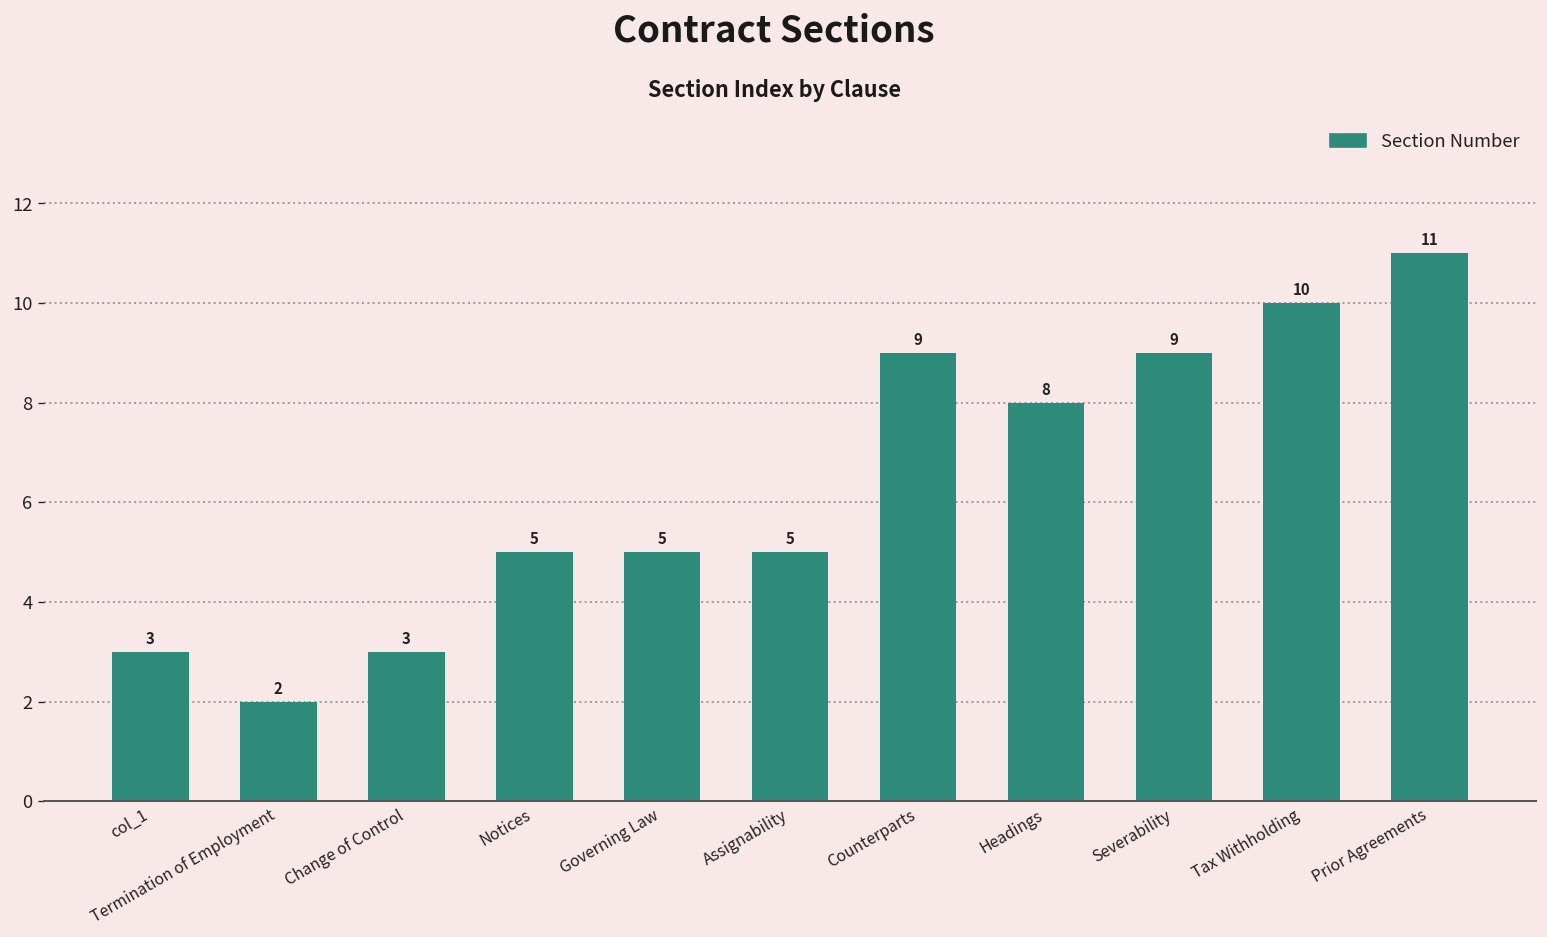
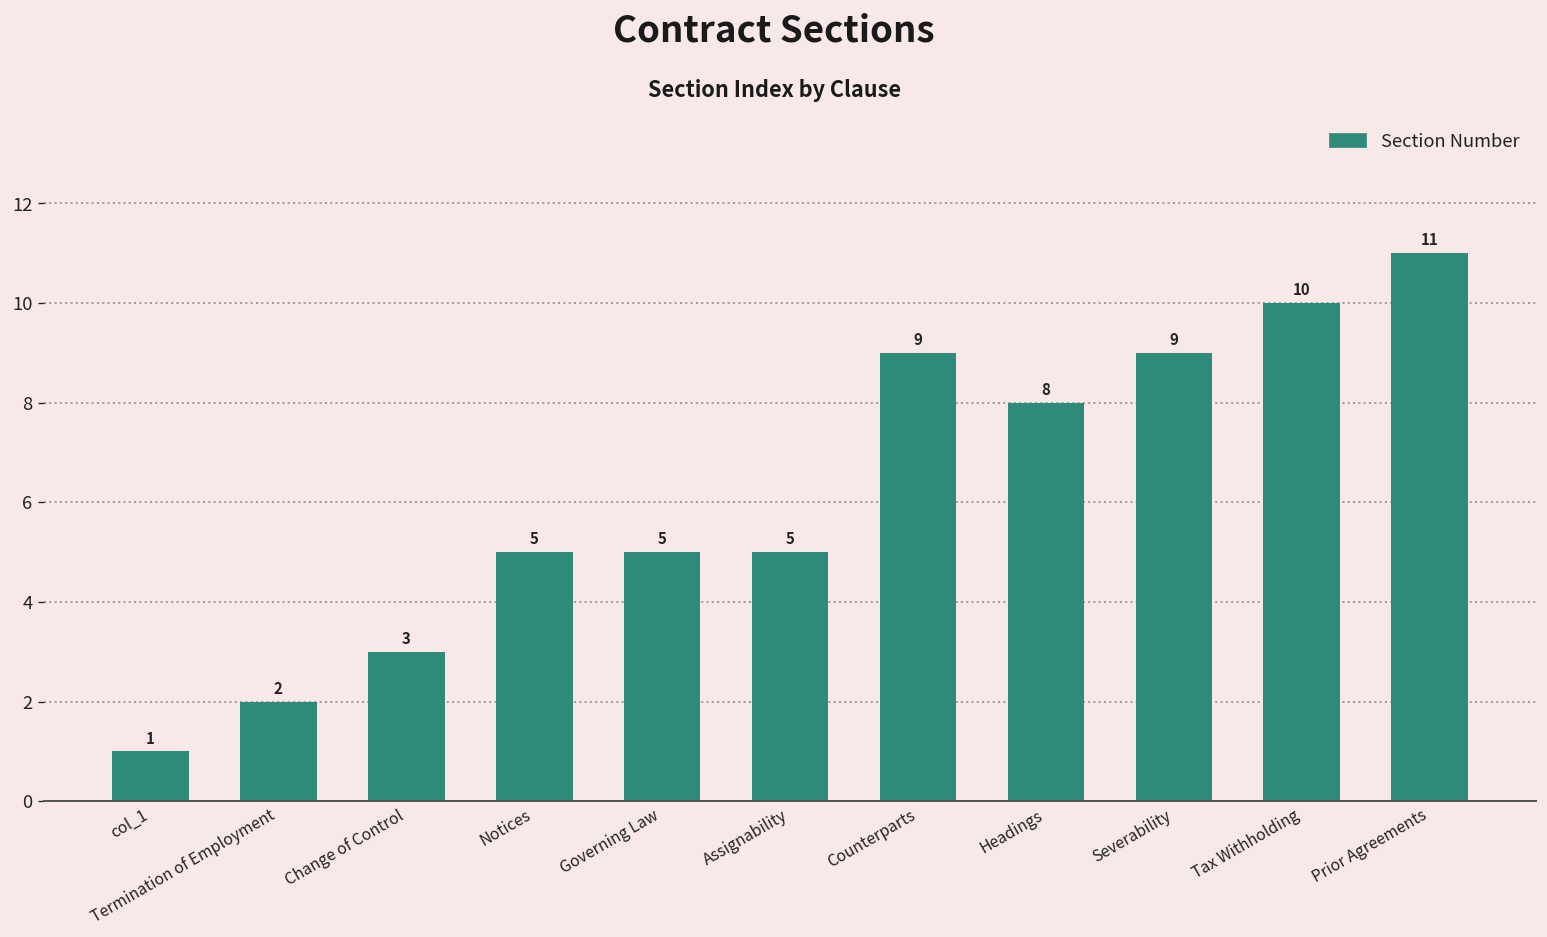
col_1: 3 -> 1
